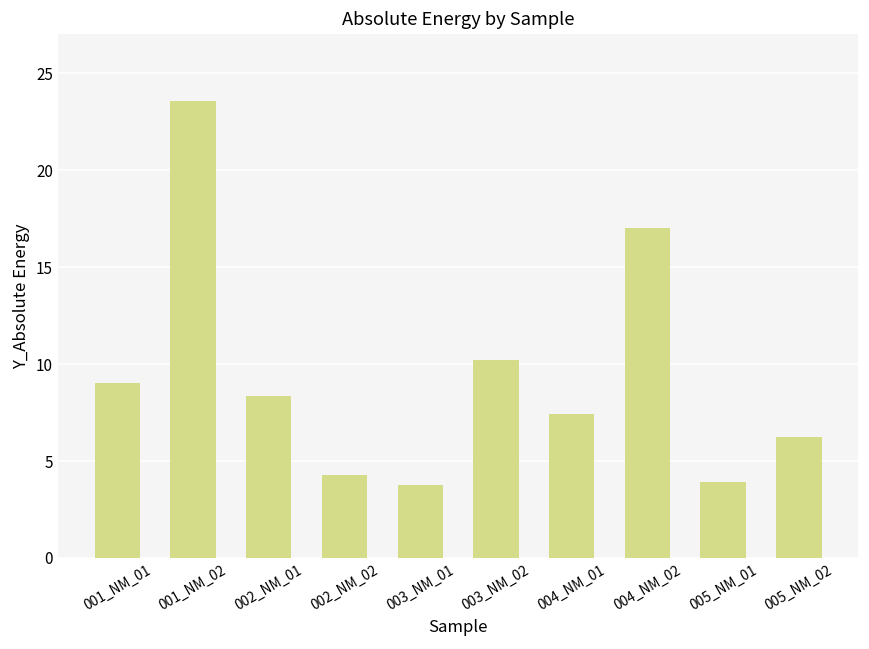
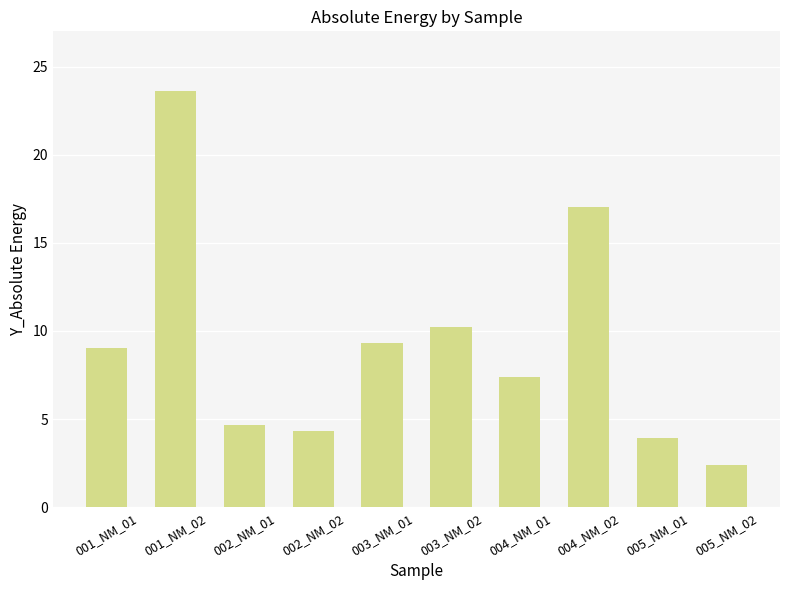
002_NM_01: 8.3 -> 4.7
003_NM_01: 3.8 -> 9.3
005_NM_02: 6.3 -> 2.4
